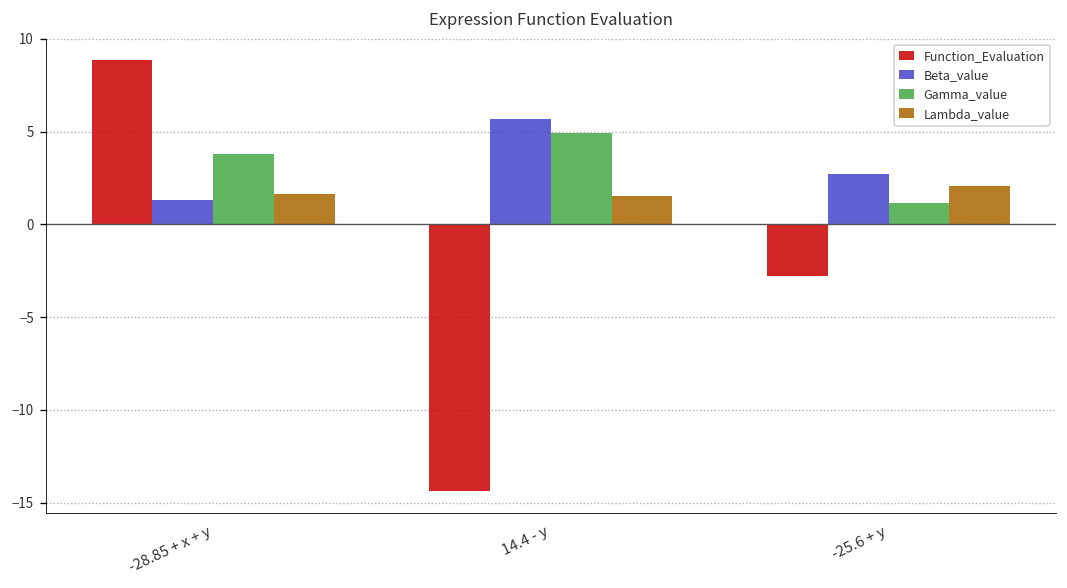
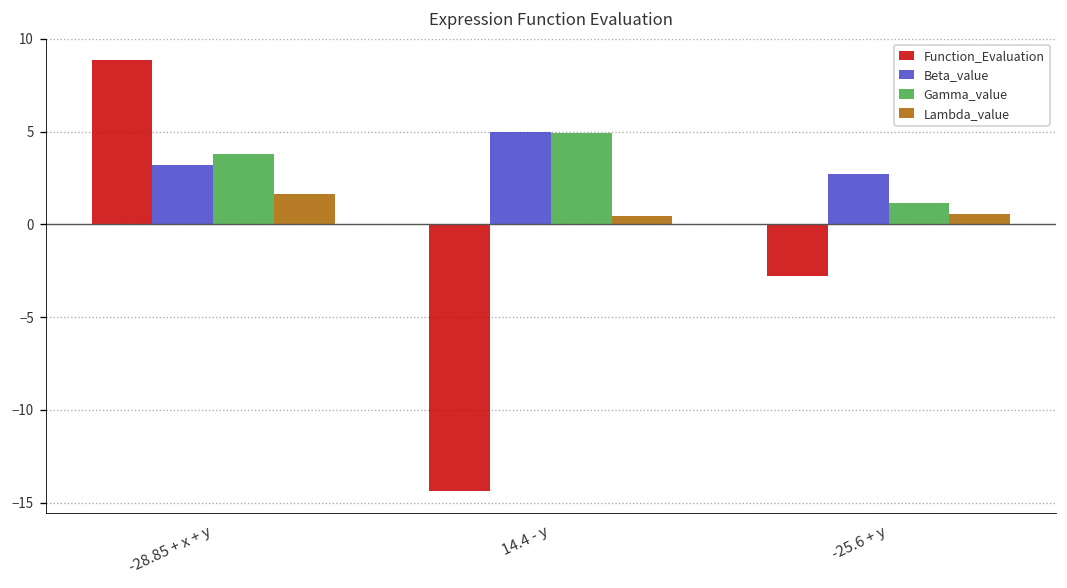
Beta_value, -28.85 + x + y: 1.3 -> 3.2
Beta_value, 14.4 - y: 5.7 -> 5.0
Lambda_value, 14.4 - y: 1.5 -> 0.5
Lambda_value, -25.6 + y: 2.1 -> 0.6
